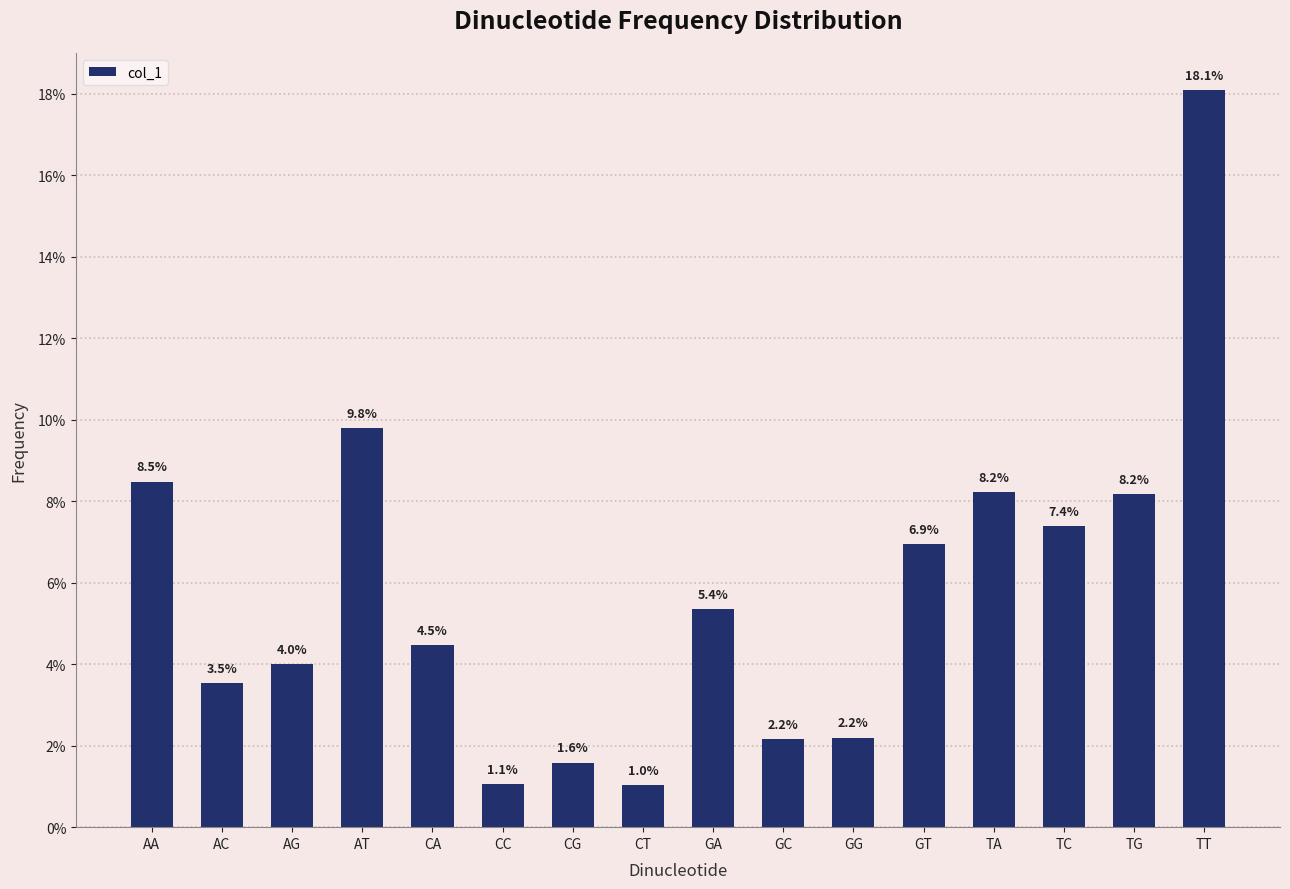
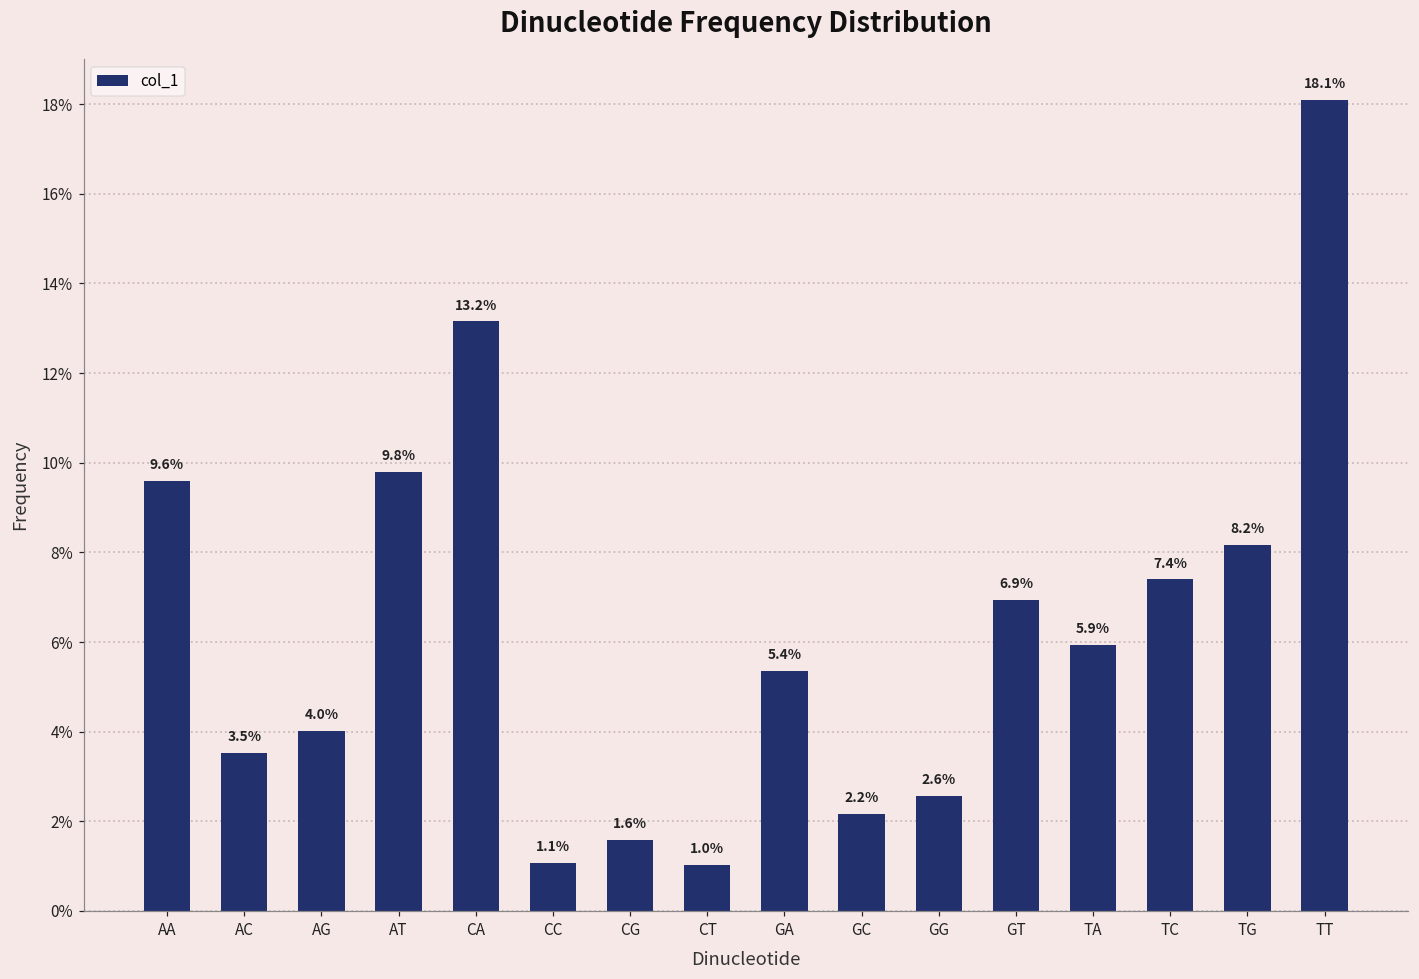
AA: 8.5% -> 9.6%
CA: 4.5% -> 13.2%
GG: 2.2% -> 2.6%
TA: 8.2% -> 5.9%
